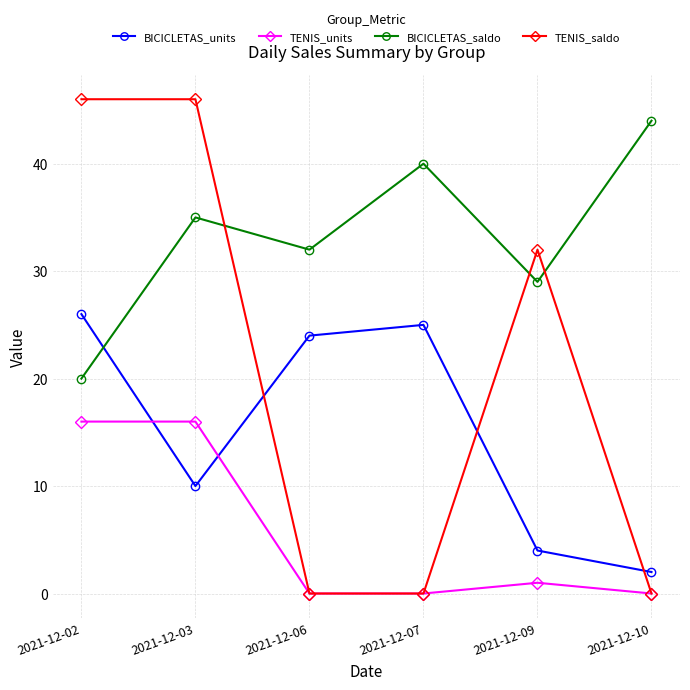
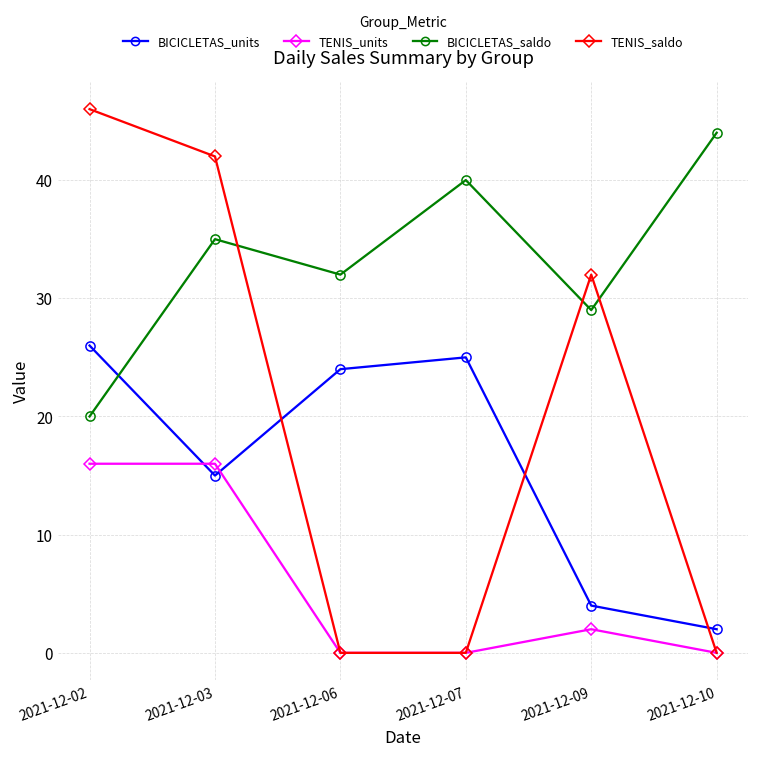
BICICLETAS_units, 2021-12-03: 10 -> 15
TENIS_saldo, 2021-12-03: 46 -> 42
TENIS_units, 2021-12-09: 1 -> 2
